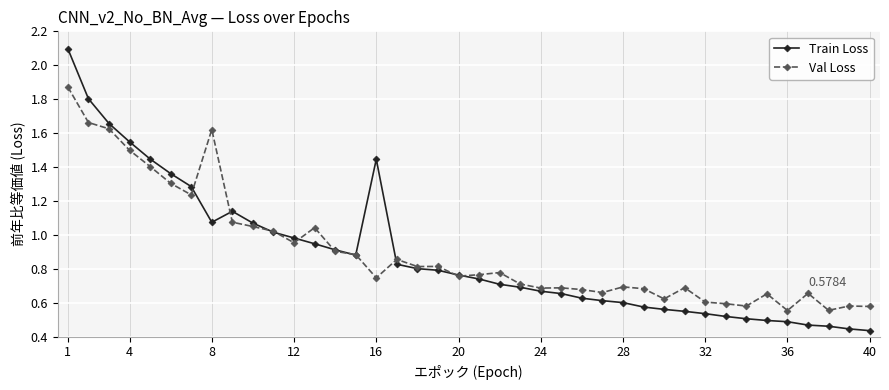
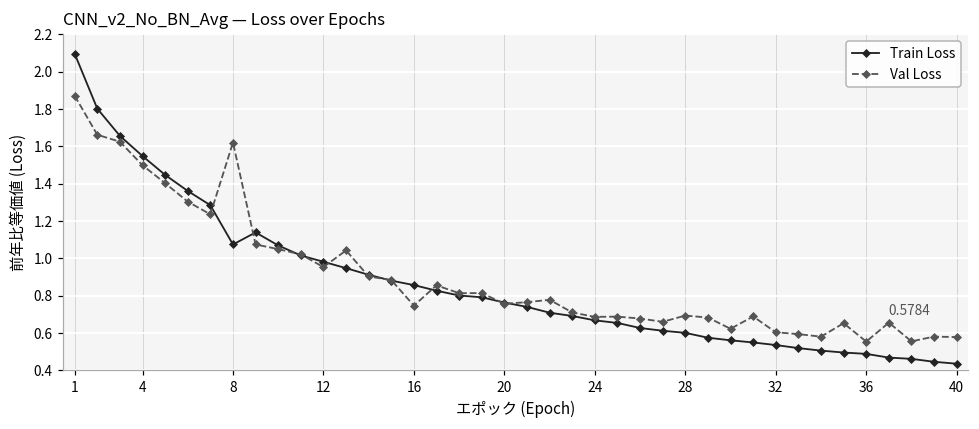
Train Loss, 16: 1.45 -> 0.86
